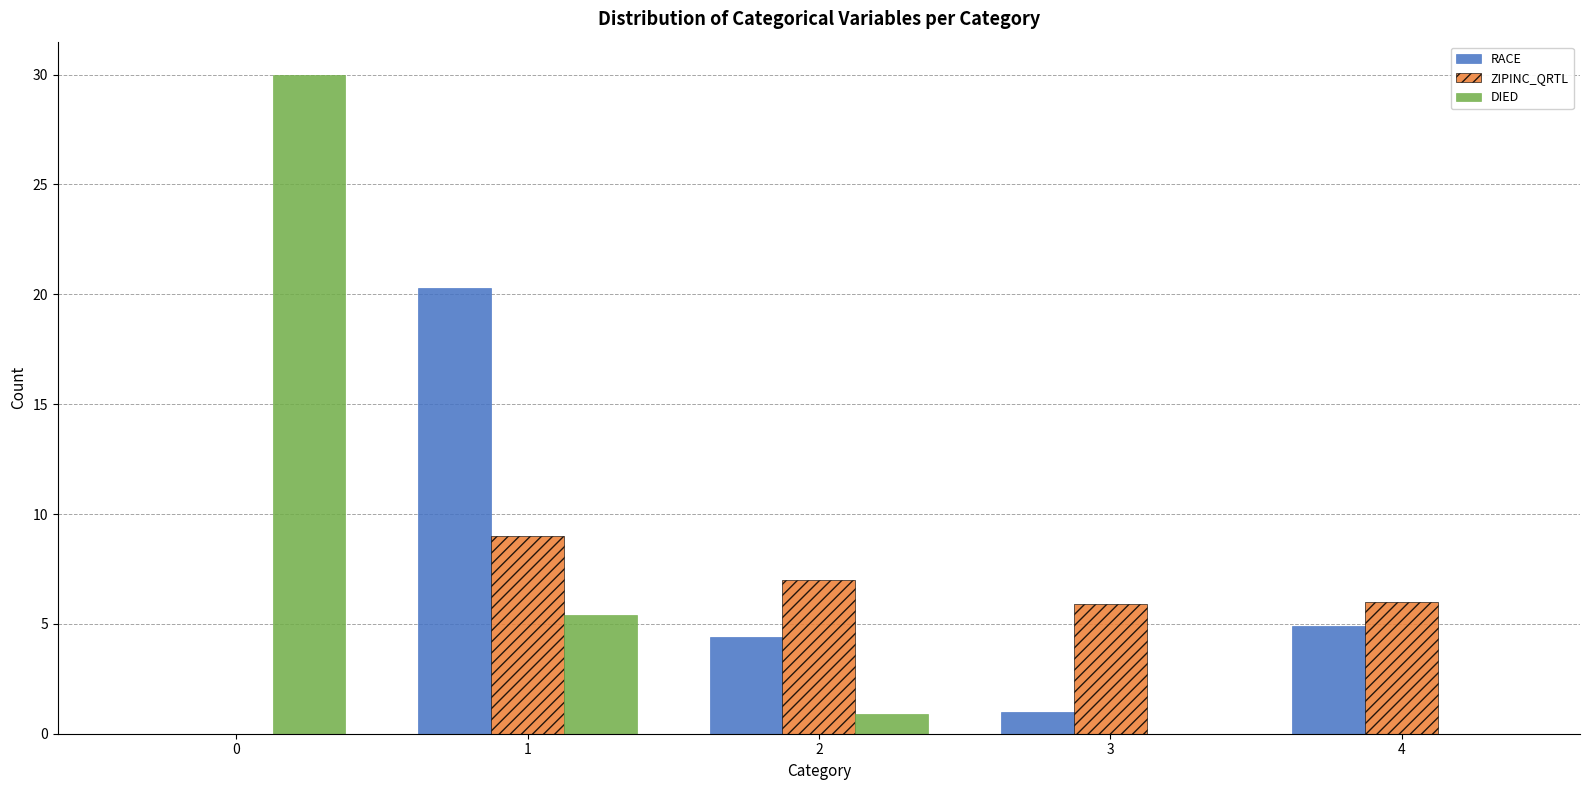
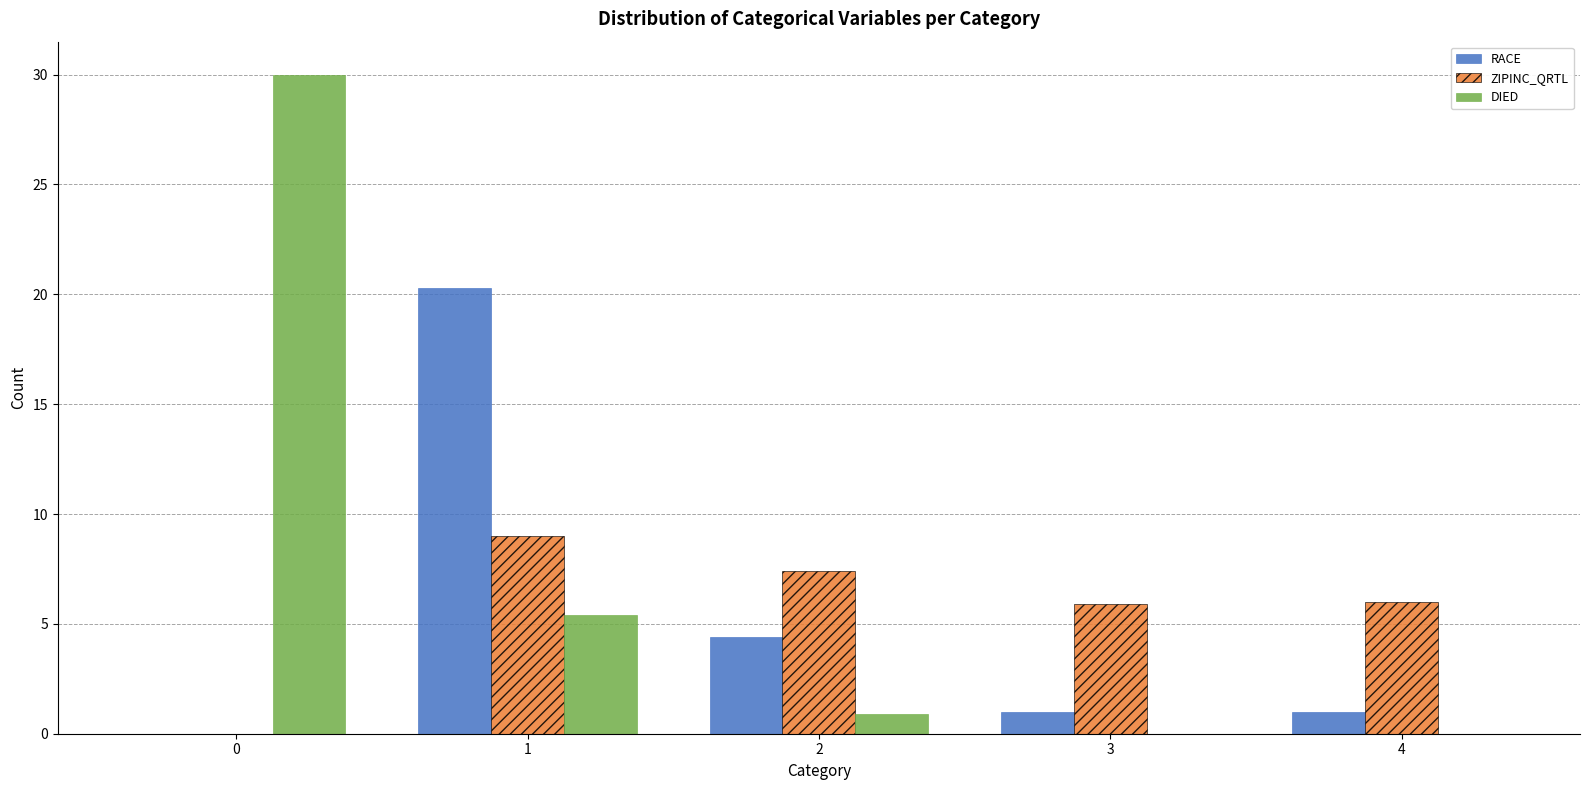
ZIPINC_QRTL, 2: 7.0 -> 7.4
RACE, 4: 4.9 -> 1.0
